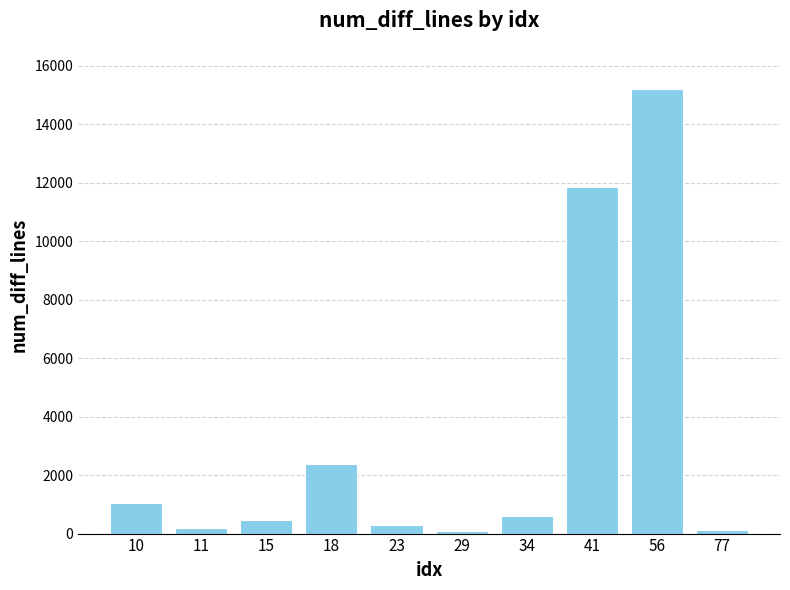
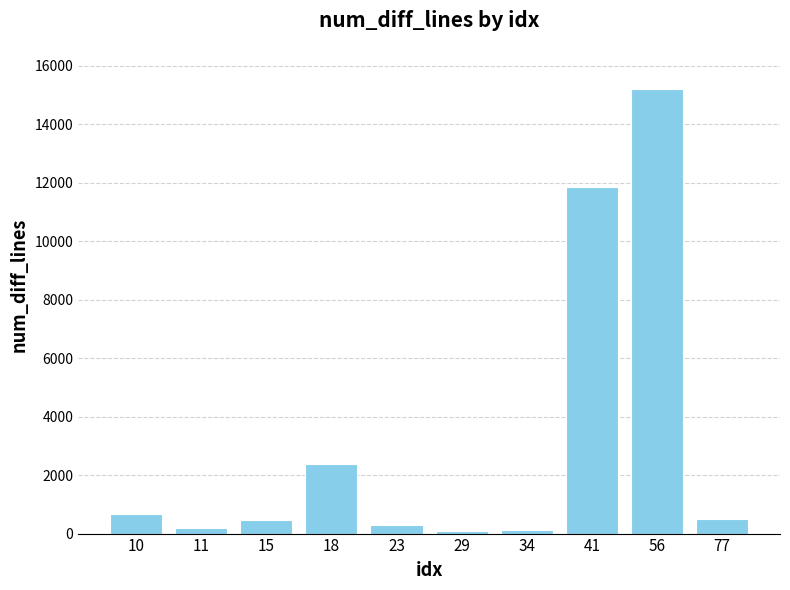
10: 1100 -> 700
34: 600 -> 100
77: 100 -> 500
